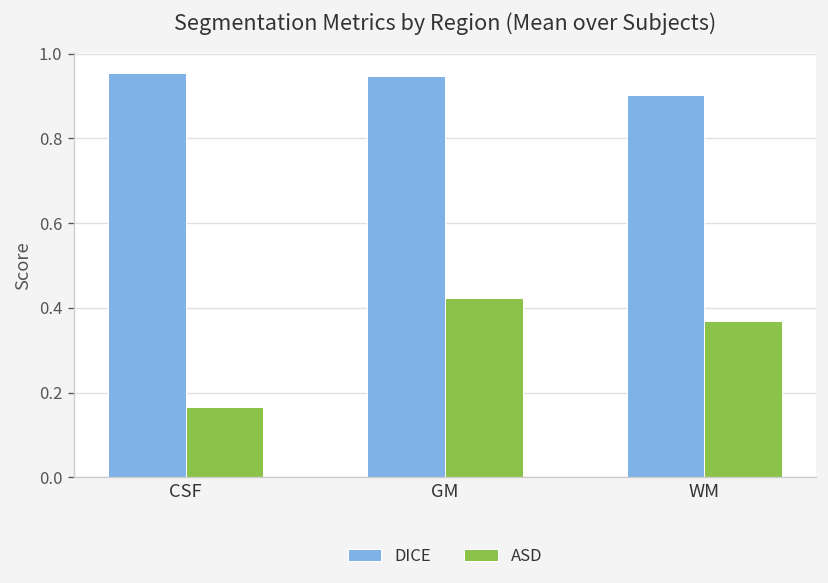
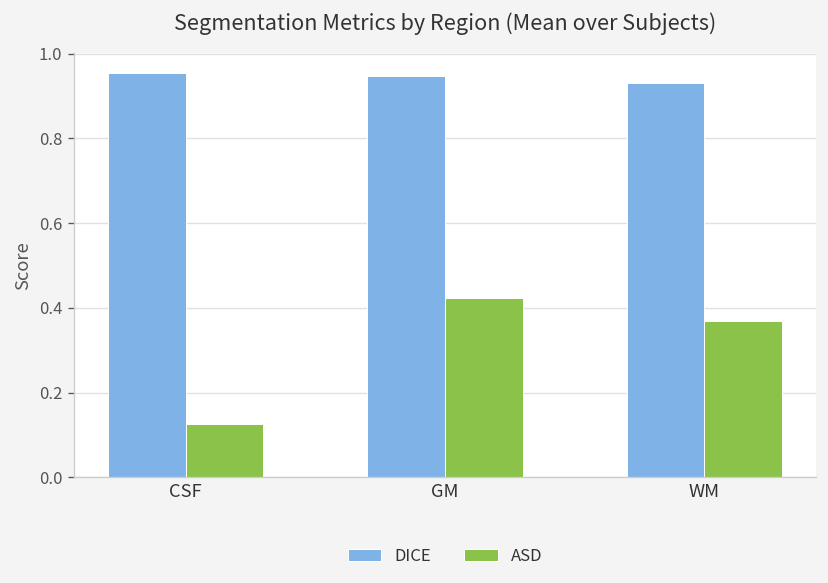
ASD, CSF: 0.17 -> 0.13
DICE, WM: 0.90 -> 0.93
